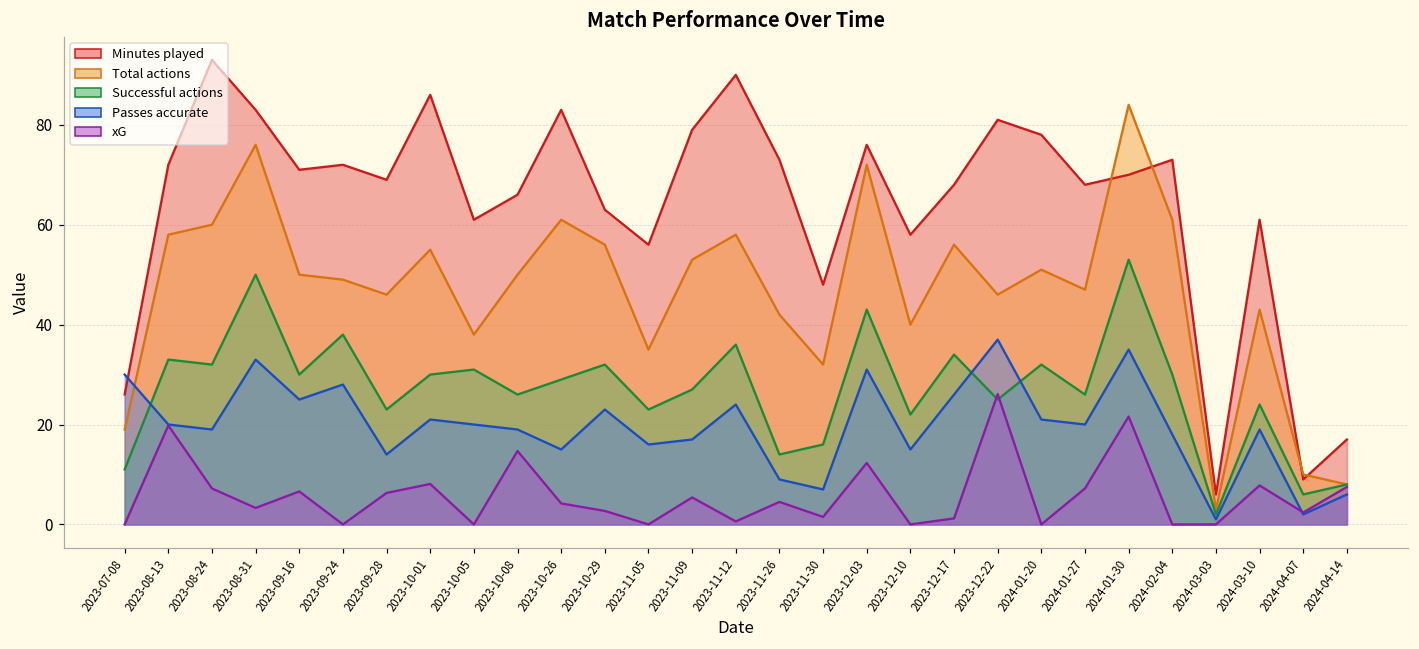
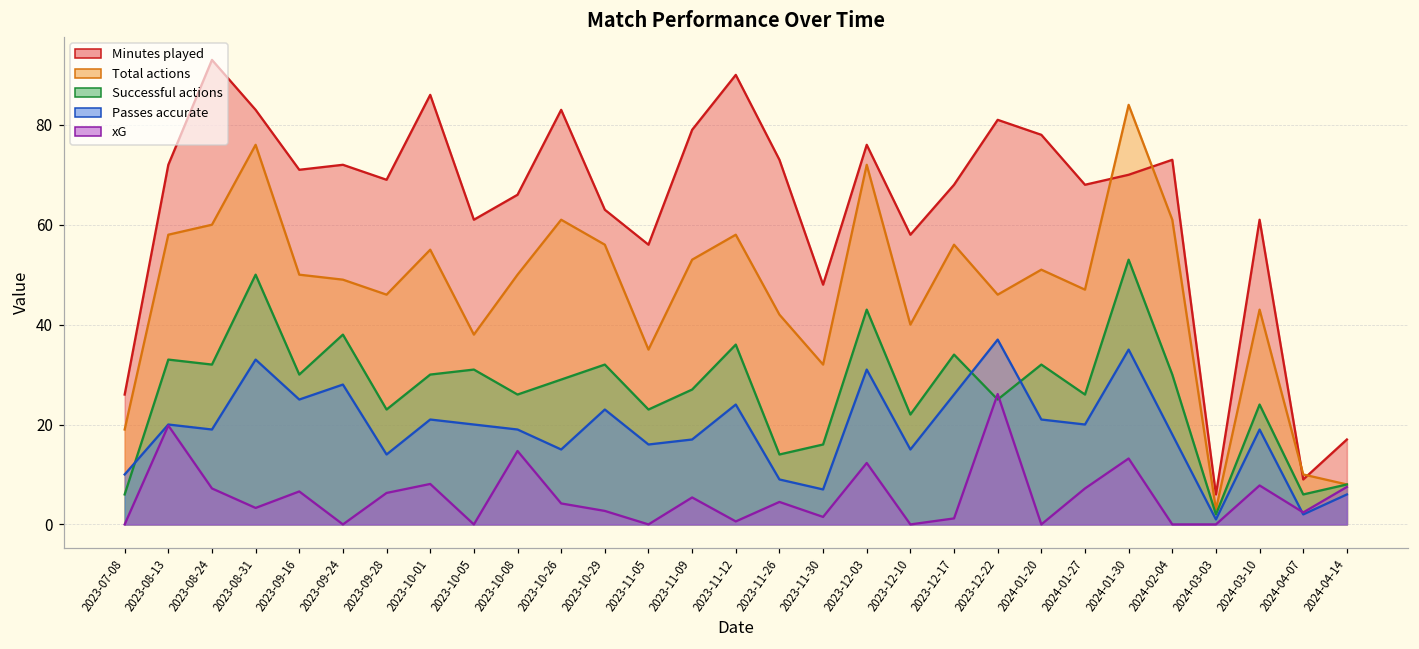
Successful actions, 2023-07-08: 11 -> 6
Passes accurate, 2023-07-08: 30 -> 10
xG, 2024-01-30: 22 -> 13
